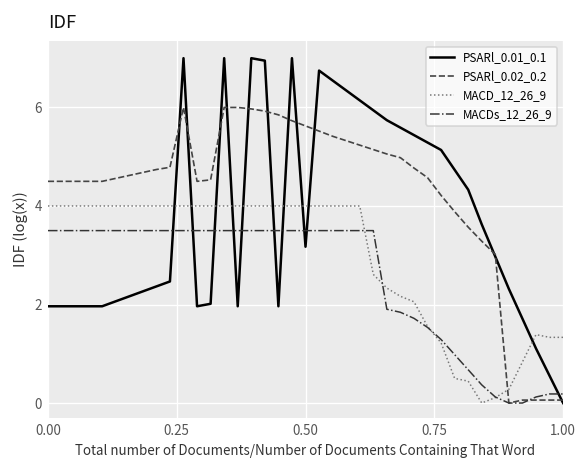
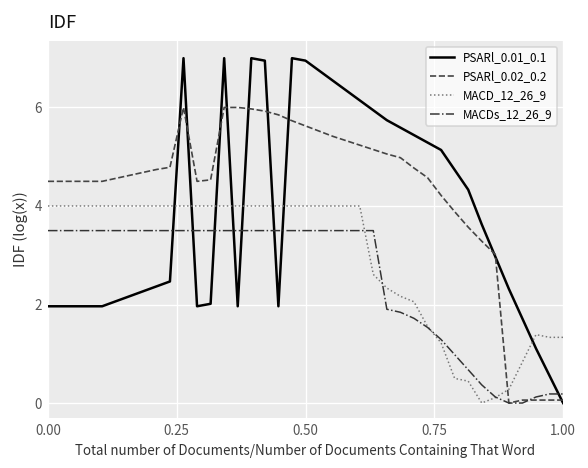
PSARl_0.01_0.1, 0.50: 3.2 -> 6.9
